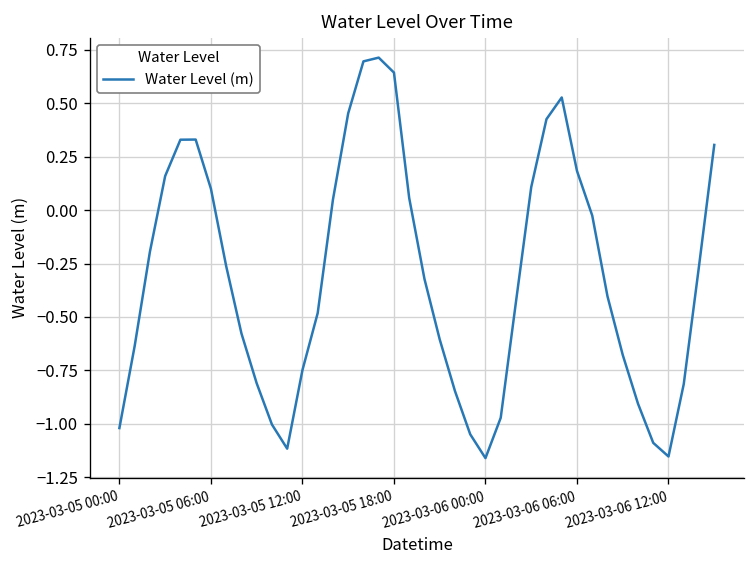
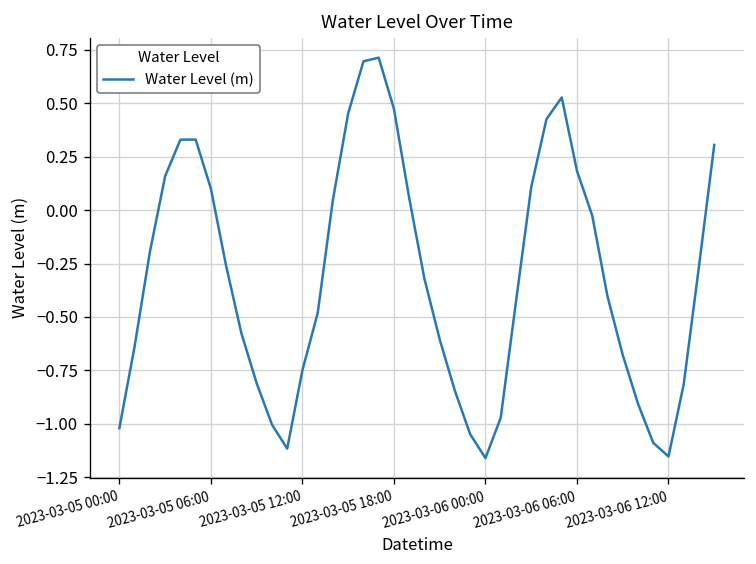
2023-03-05 18:00: 0.64 -> 0.47
